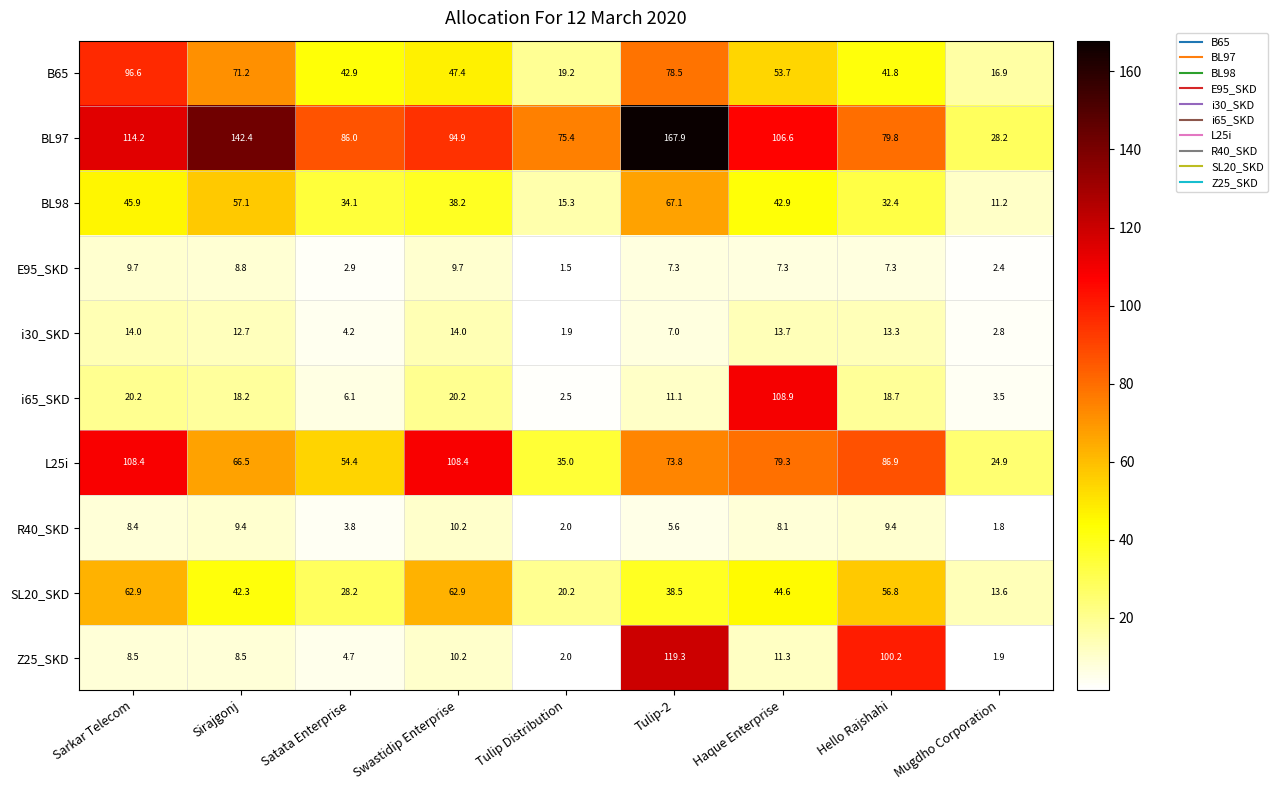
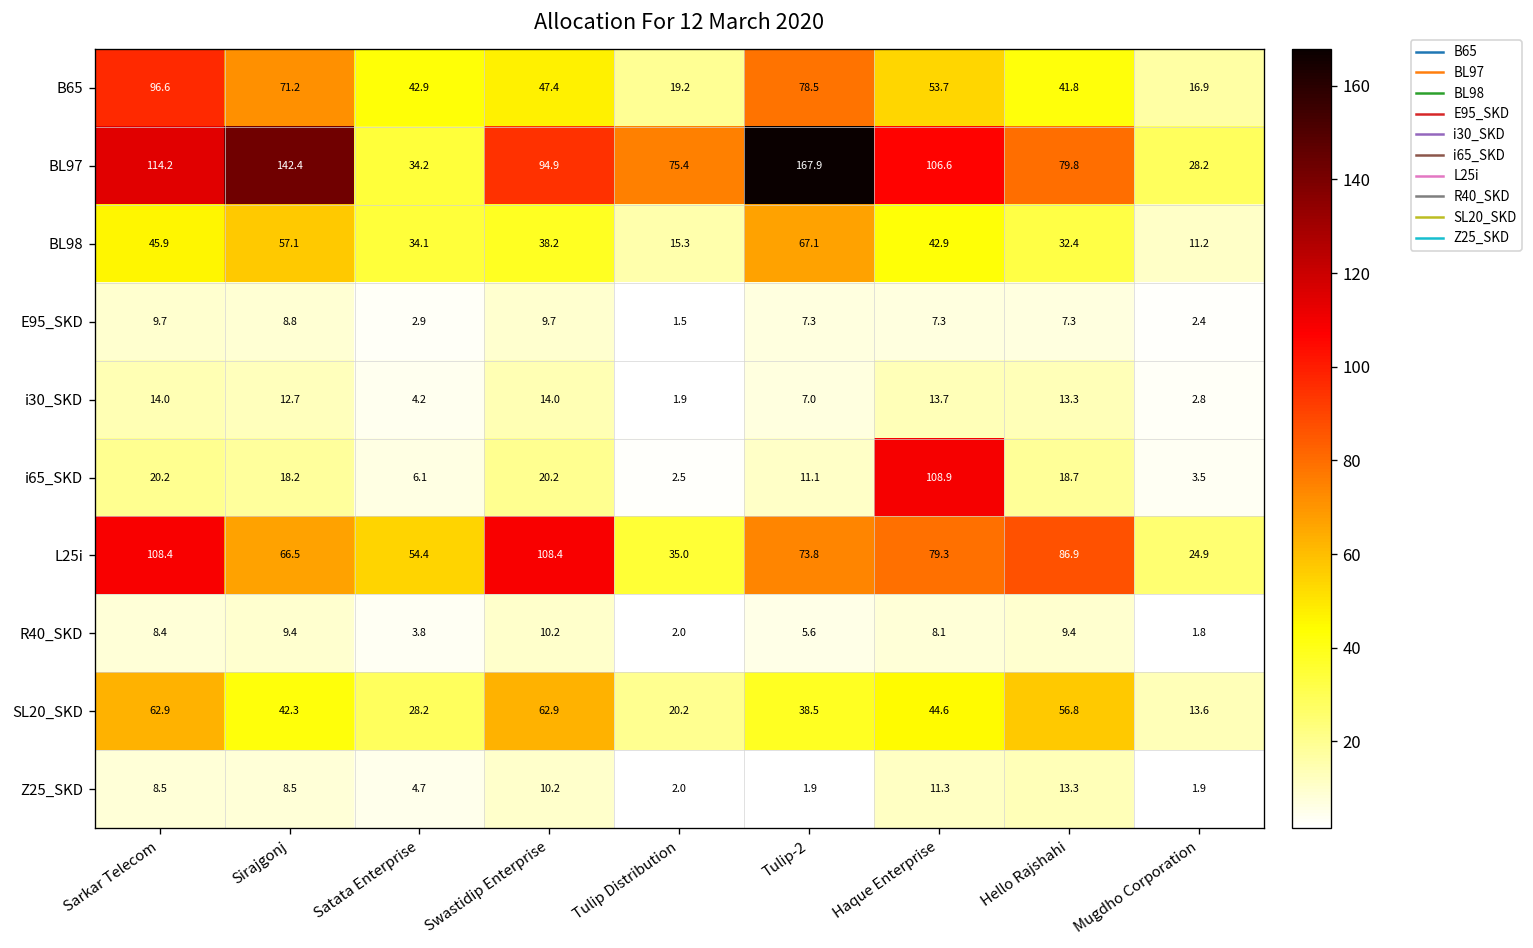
BL97, Satata Enterprise: 86.0 -> 34.2
Z25_SKD, Tulip-2: 119.3 -> 1.9
Z25_SKD, Hello Rajshahi: 100.2 -> 13.3
